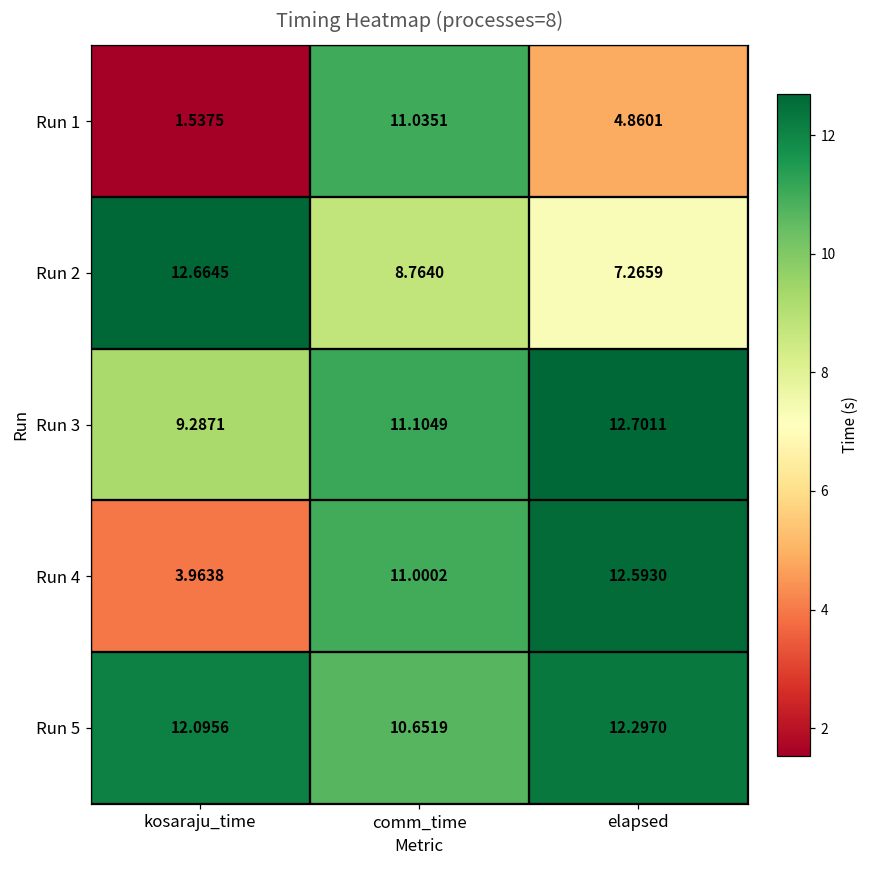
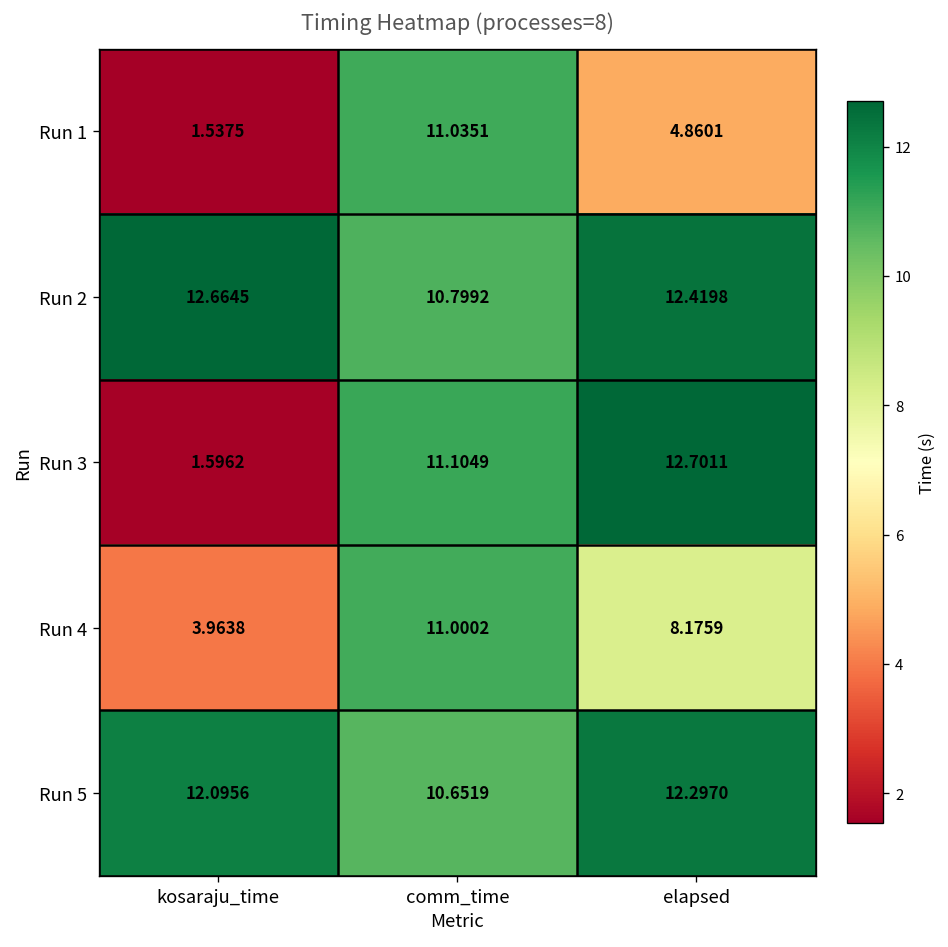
Run 2, comm_time: 8.7640 -> 10.7992
Run 2, elapsed: 7.2659 -> 12.4198
Run 3, kosaraju_time: 9.2871 -> 1.5962
Run 4, elapsed: 12.5930 -> 8.1759
